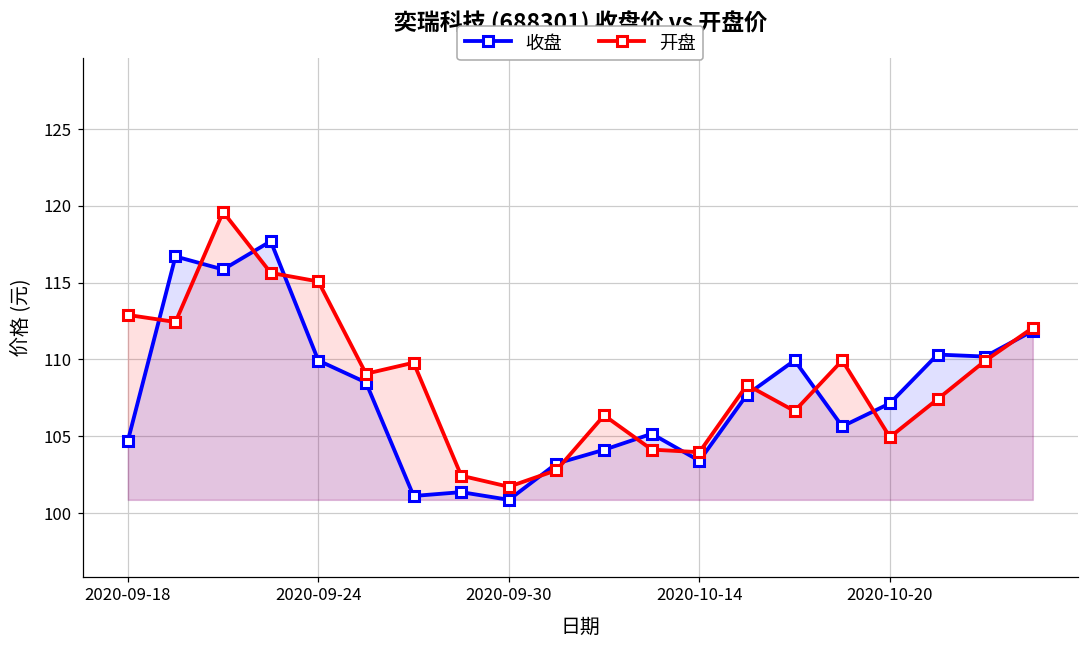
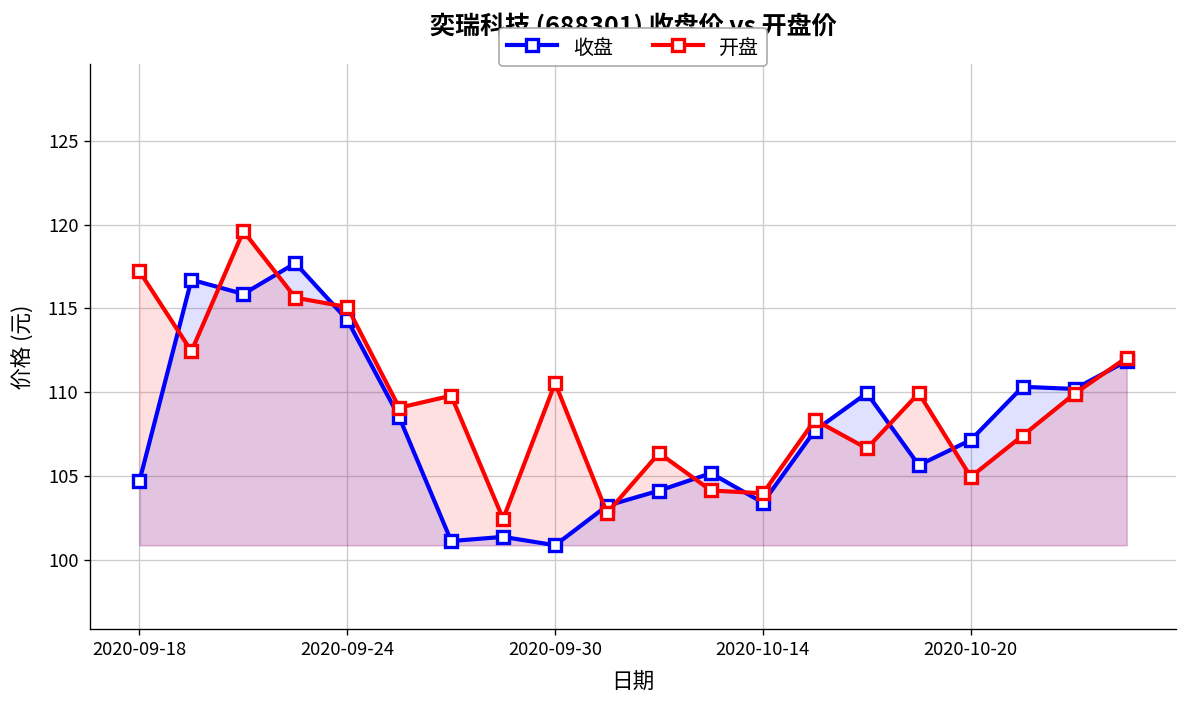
开盘, 2020-09-18: 112.9 -> 117.2
收盘, 2020-09-24: 109.9 -> 114.3
开盘, 2020-09-30: 101.7 -> 110.5
